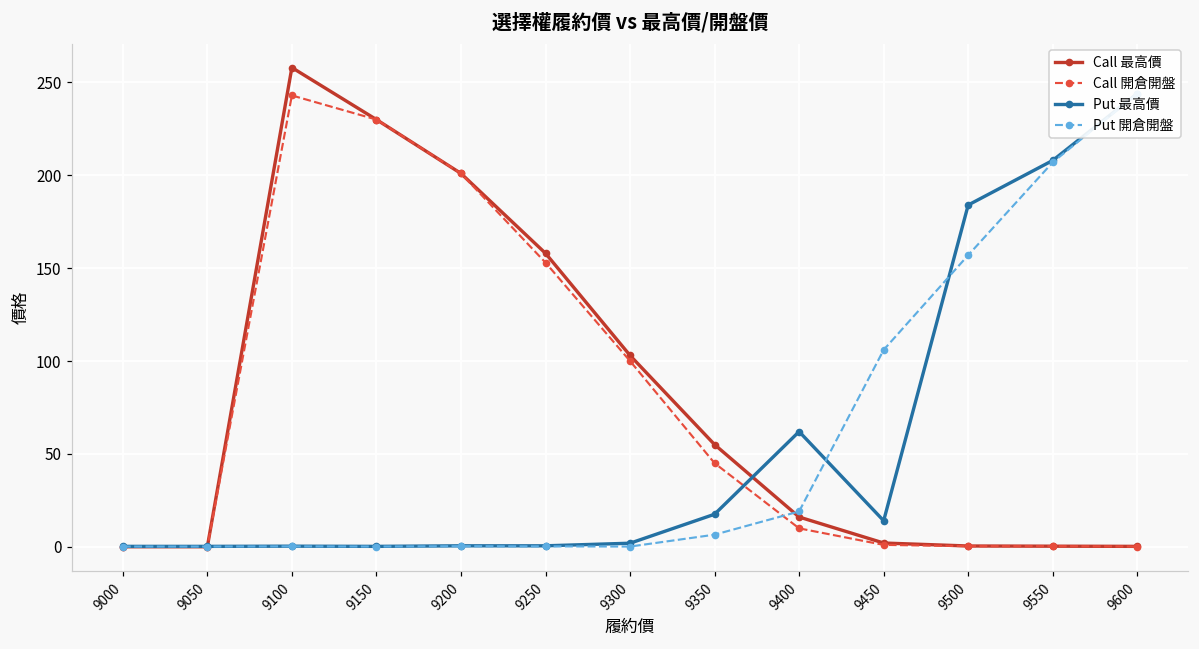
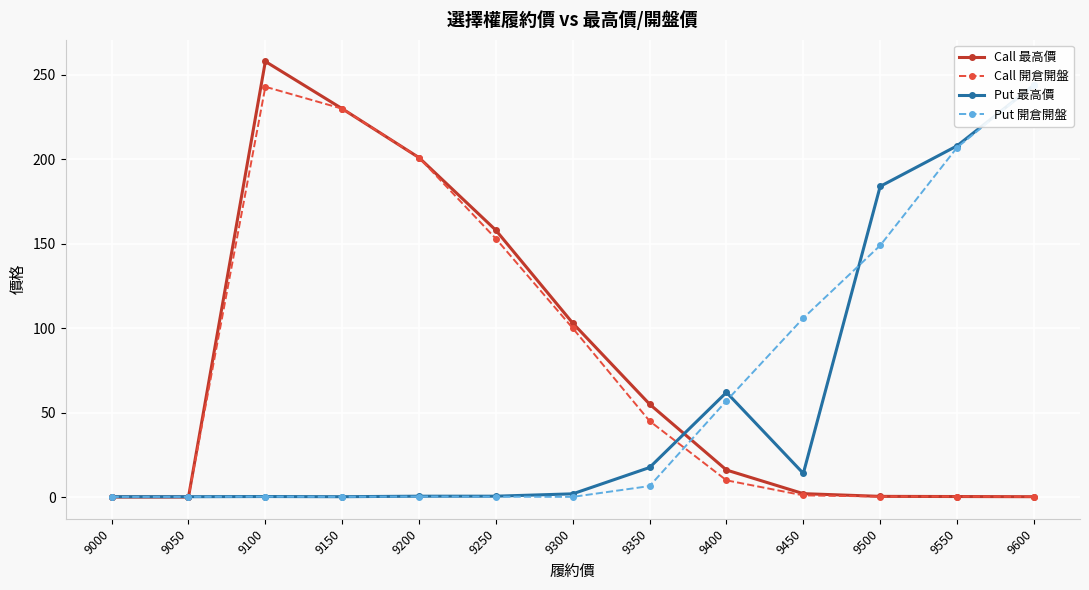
Put 開倉開盤, 9400: 19 -> 57
Put 開倉開盤, 9500: 157 -> 149
